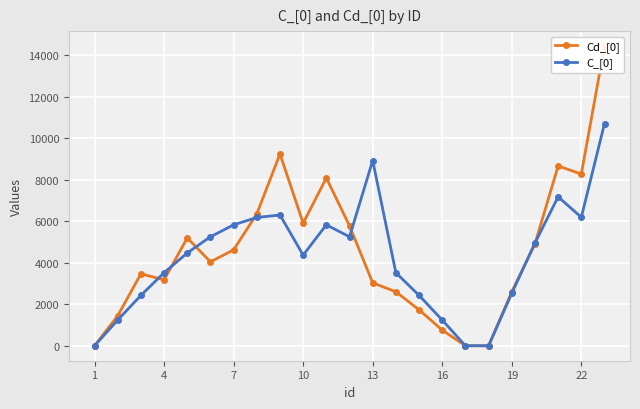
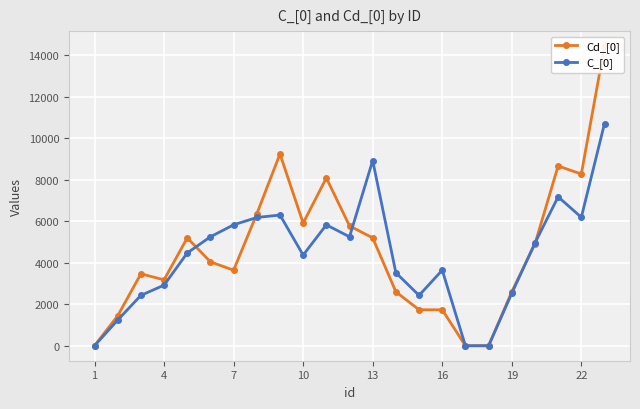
C_[0], 4: 3500 -> 2900
Cd_[0], 7: 4600 -> 3600
Cd_[0], 13: 3000 -> 5200
Cd_[0], 16: 800 -> 1700
C_[0], 16: 1200 -> 3600
